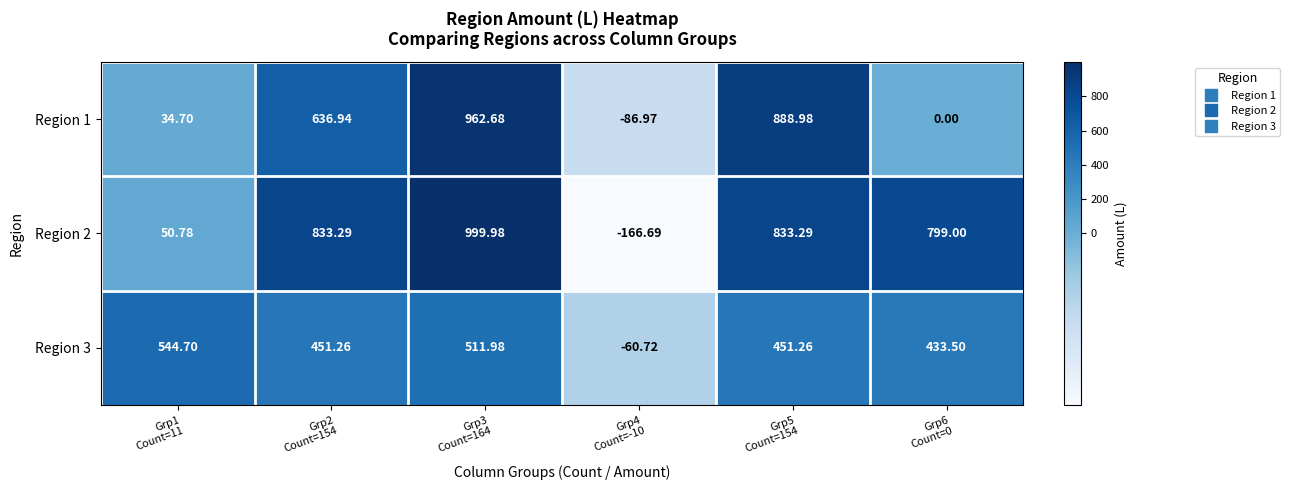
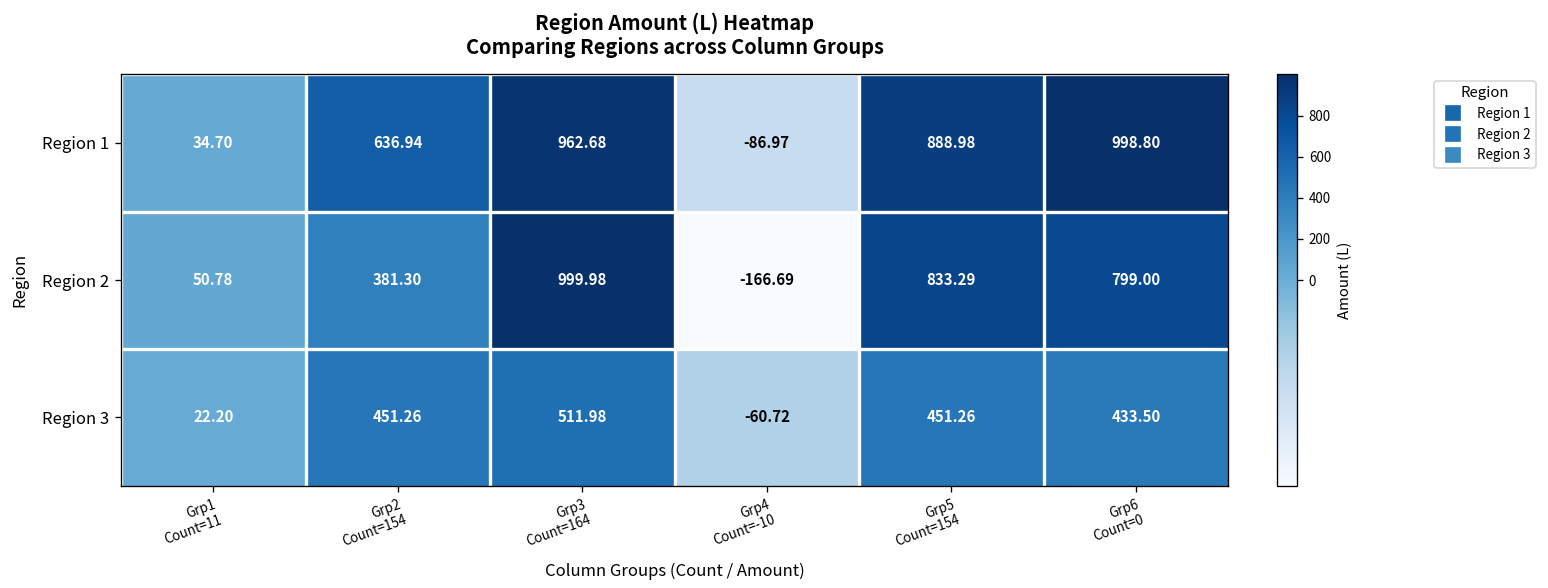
Region 1, Grp6 Count=0: 0.00 -> 998.80
Region 2, Grp2 Count=154: 833.29 -> 381.30
Region 3, Grp1 Count=11: 544.70 -> 22.20
